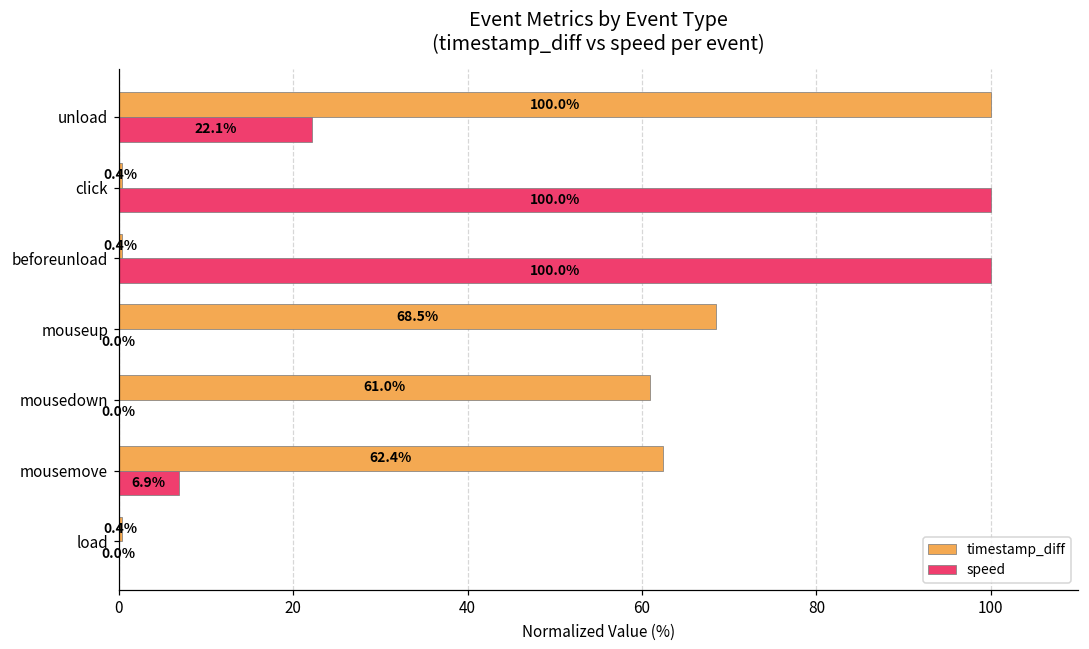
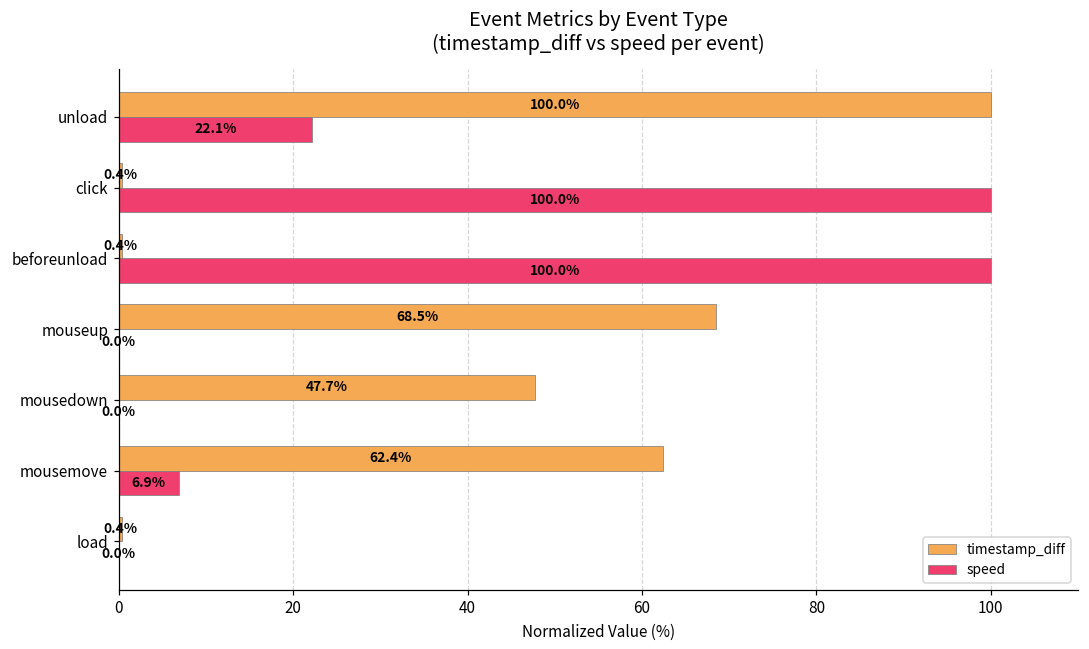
timestamp_diff, mousedown: 61.0% -> 47.7%
